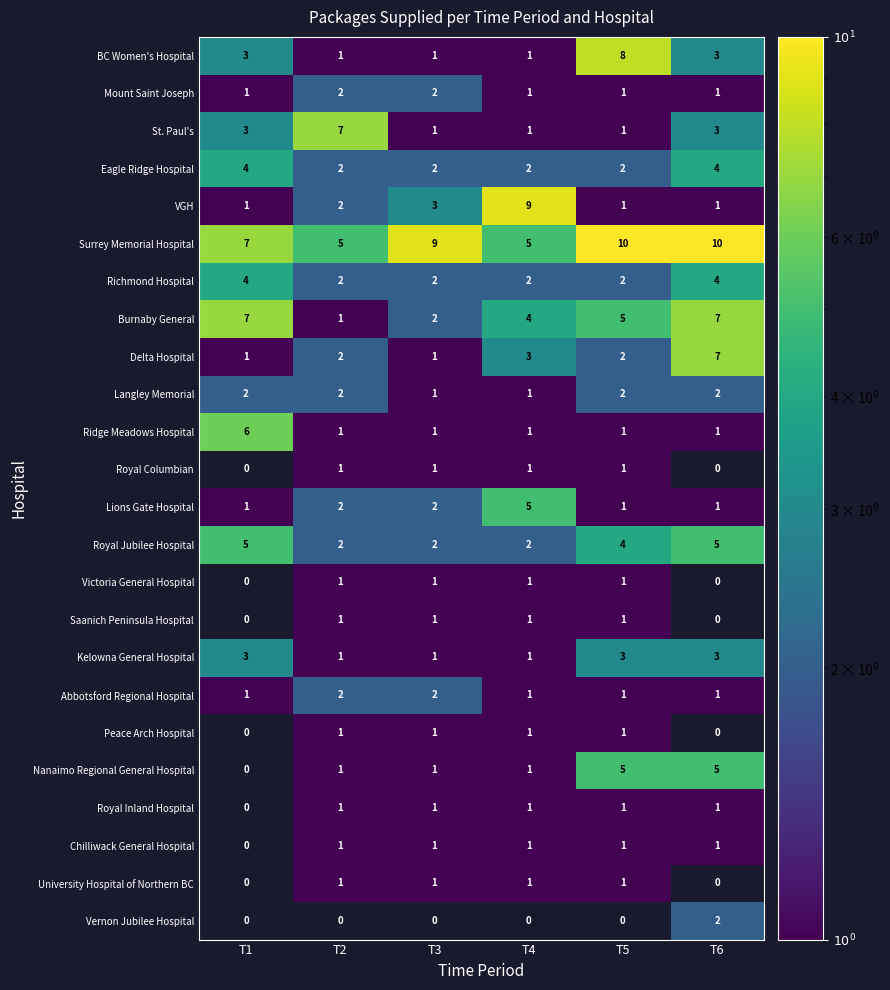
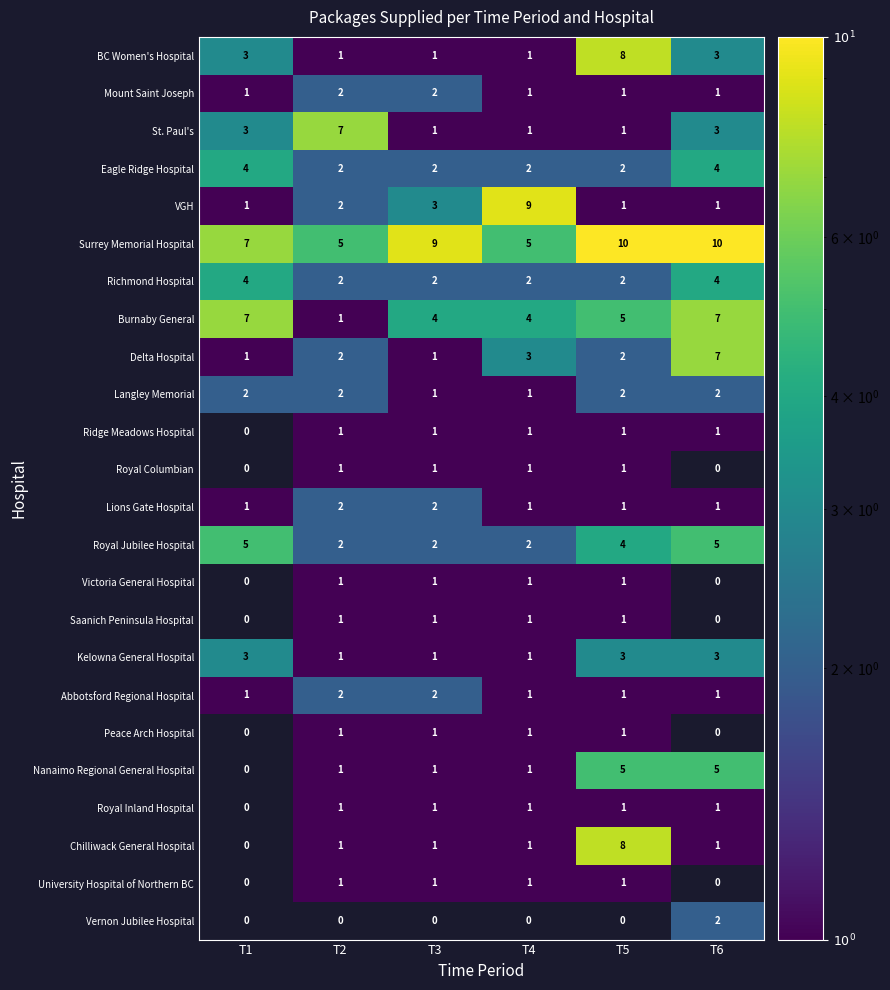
Burnaby General, T3: 2 -> 4
Ridge Meadows Hospital, T1: 6 -> 0
Lions Gate Hospital, T4: 5 -> 1
Chilliwack General Hospital, T5: 1 -> 8
